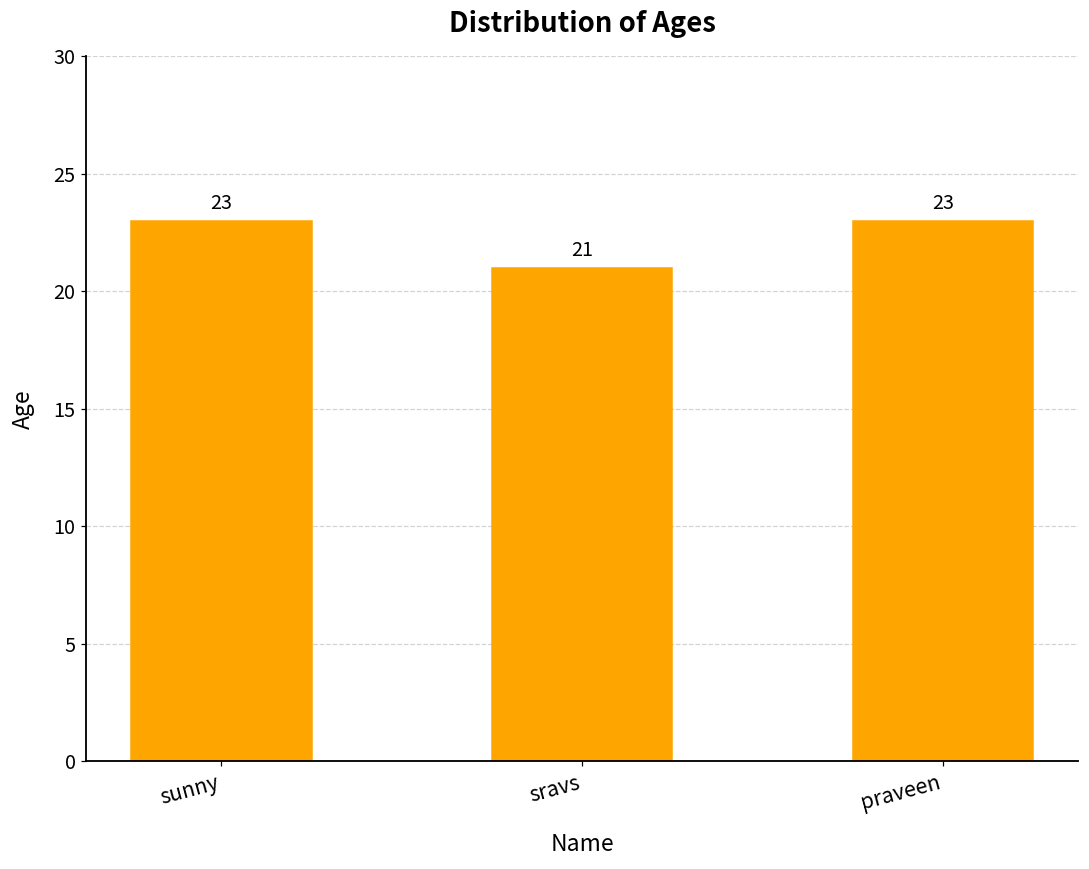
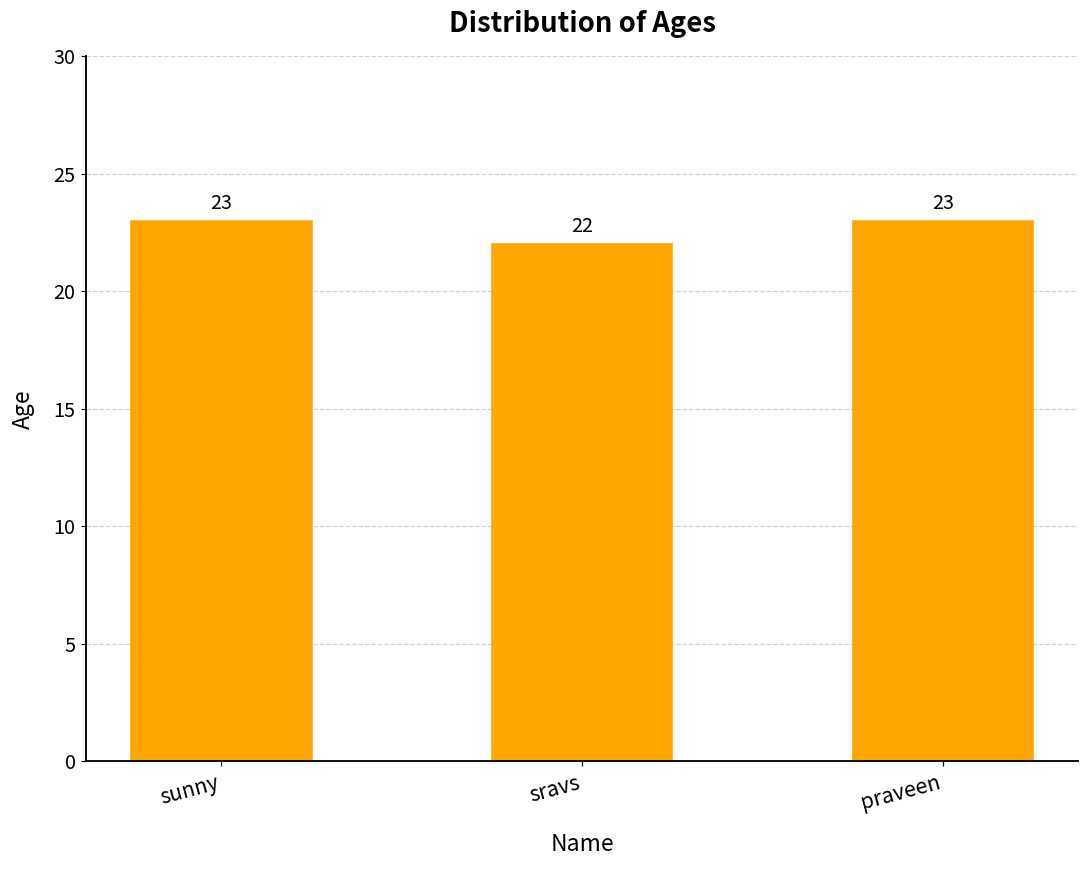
sravs: 21 -> 22
